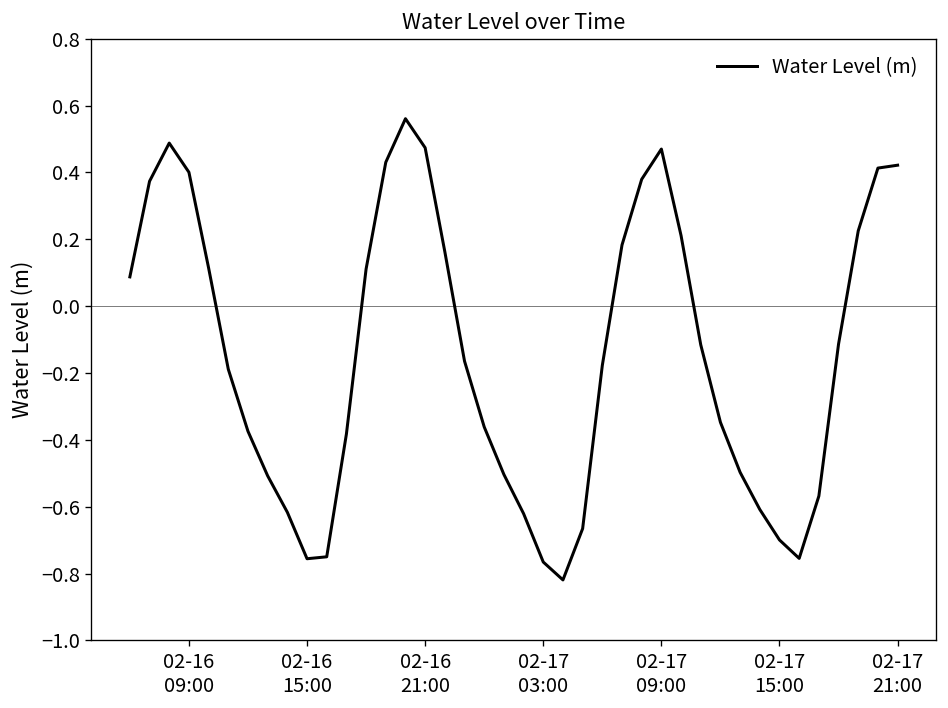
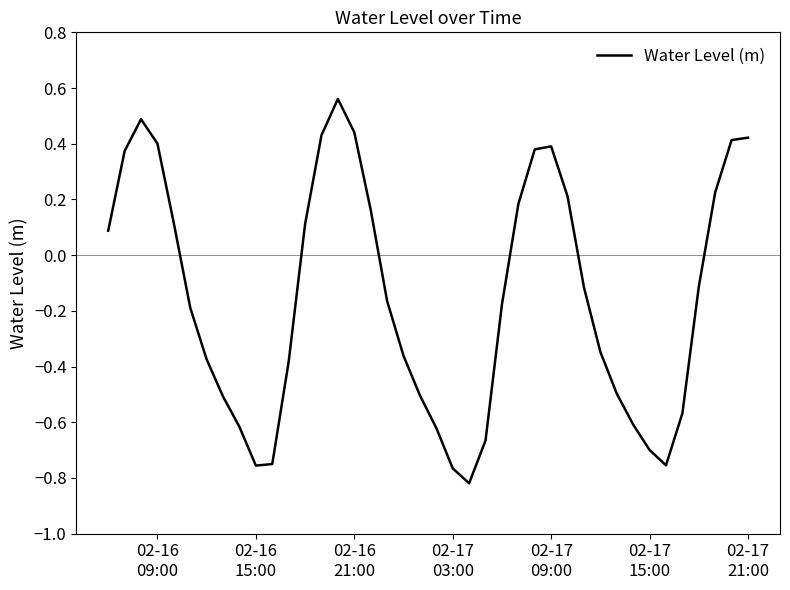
02-16 21:00: 0.47 -> 0.44
02-17 09:00: 0.47 -> 0.39
